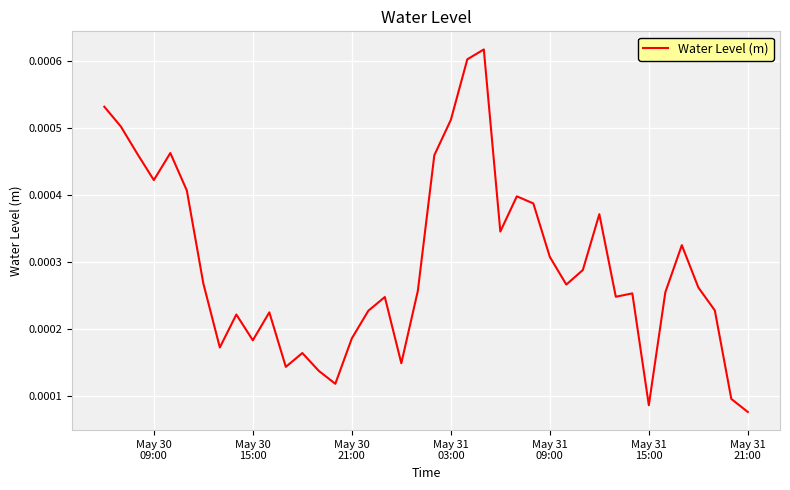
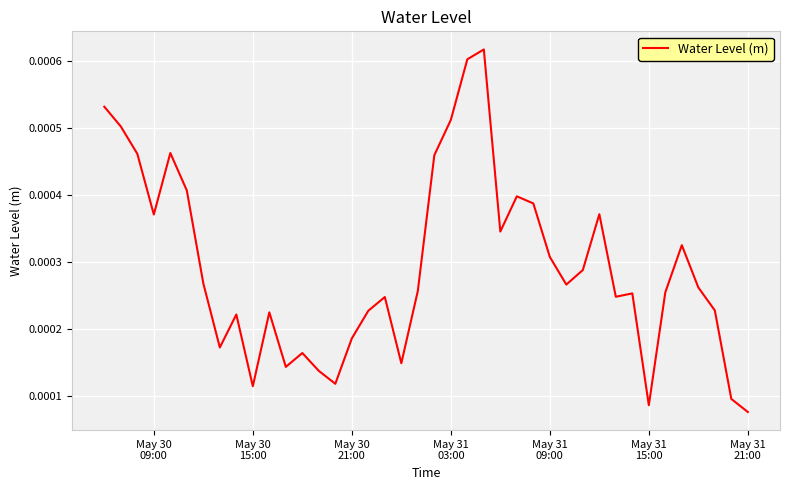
May 30 09:00: 0.00042 -> 0.00037
May 30 15:00: 0.00018 -> 0.00011
